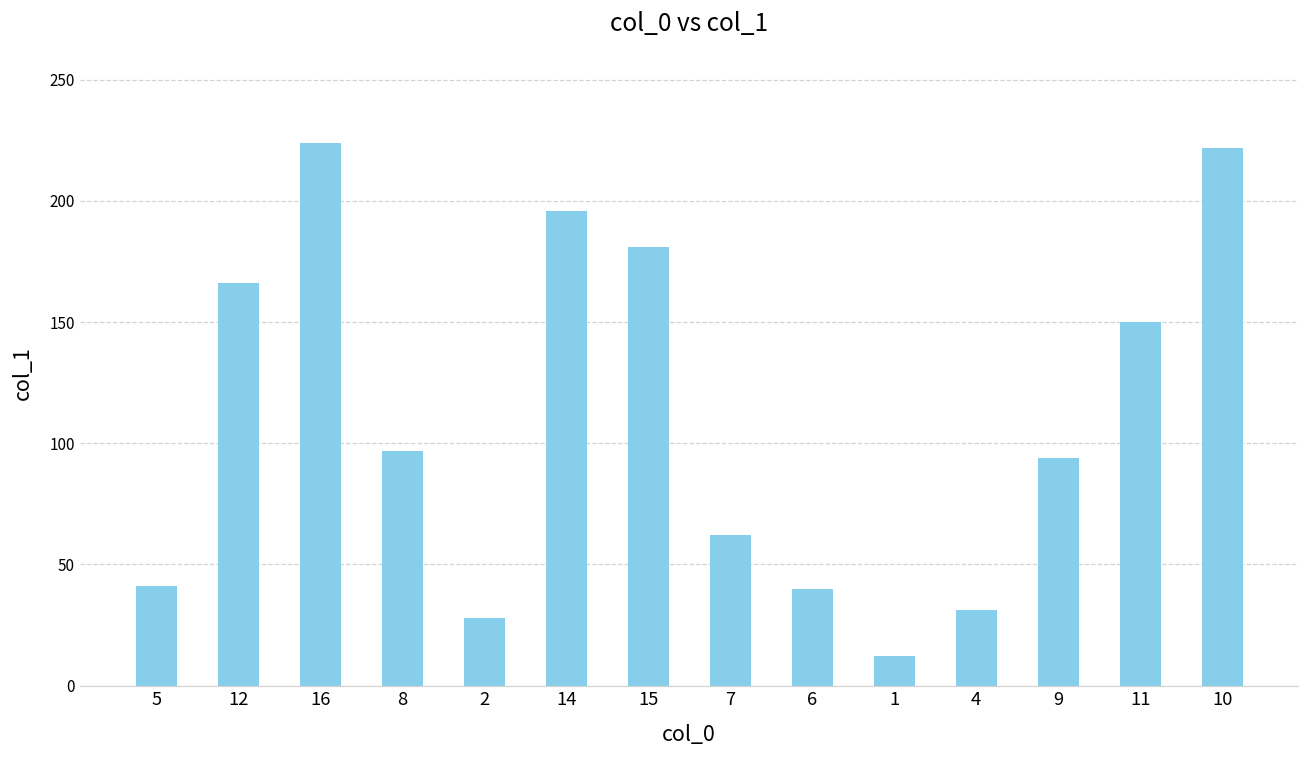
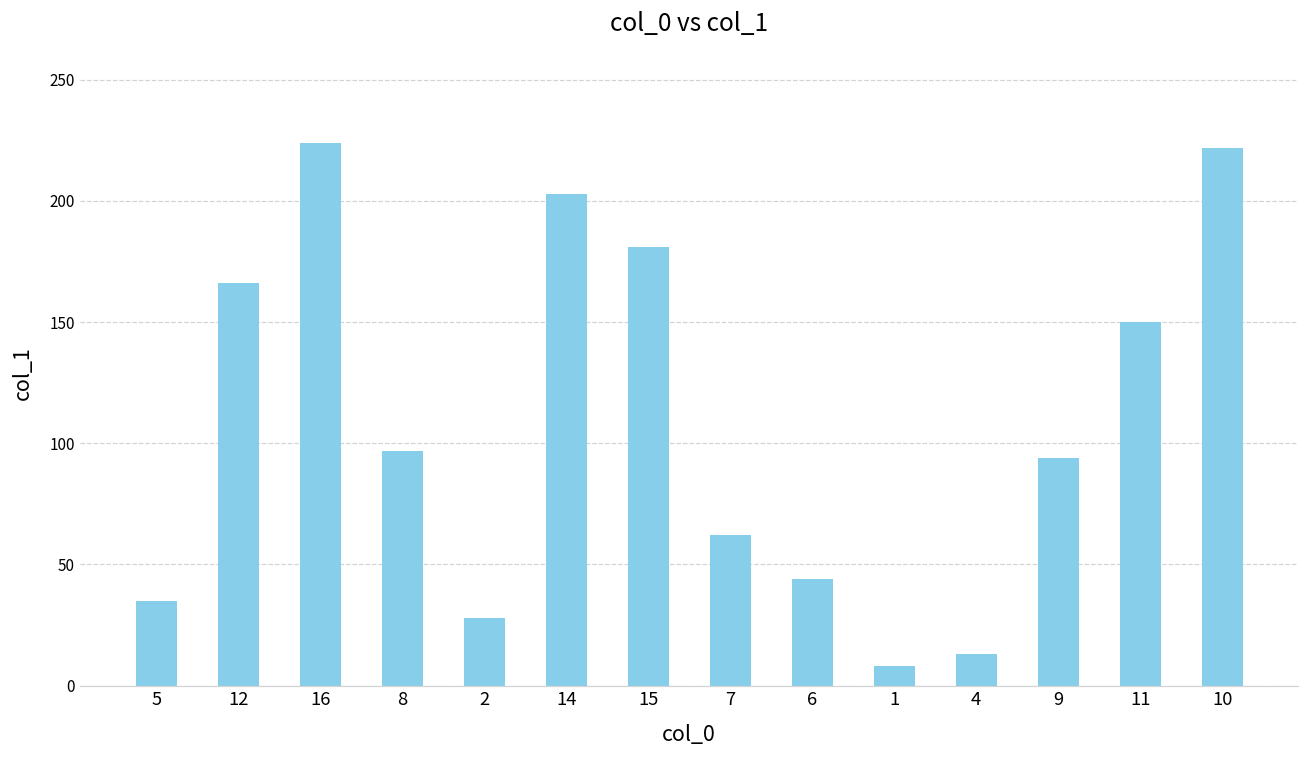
5: 41 -> 35
14: 196 -> 203
6: 40 -> 44
1: 12 -> 8
4: 31 -> 13
